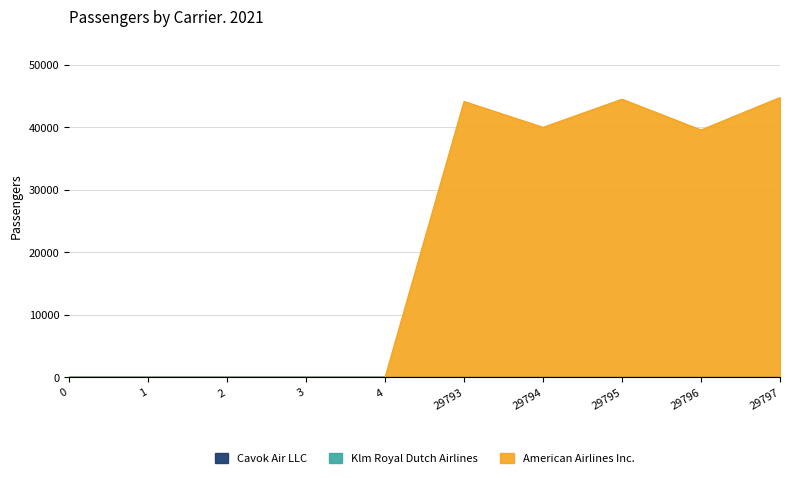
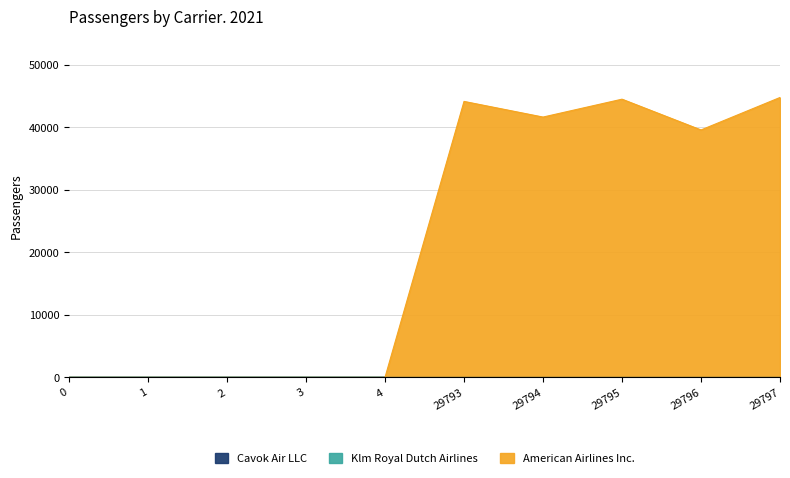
American Airlines Inc., 29794: 40000 -> 42000
